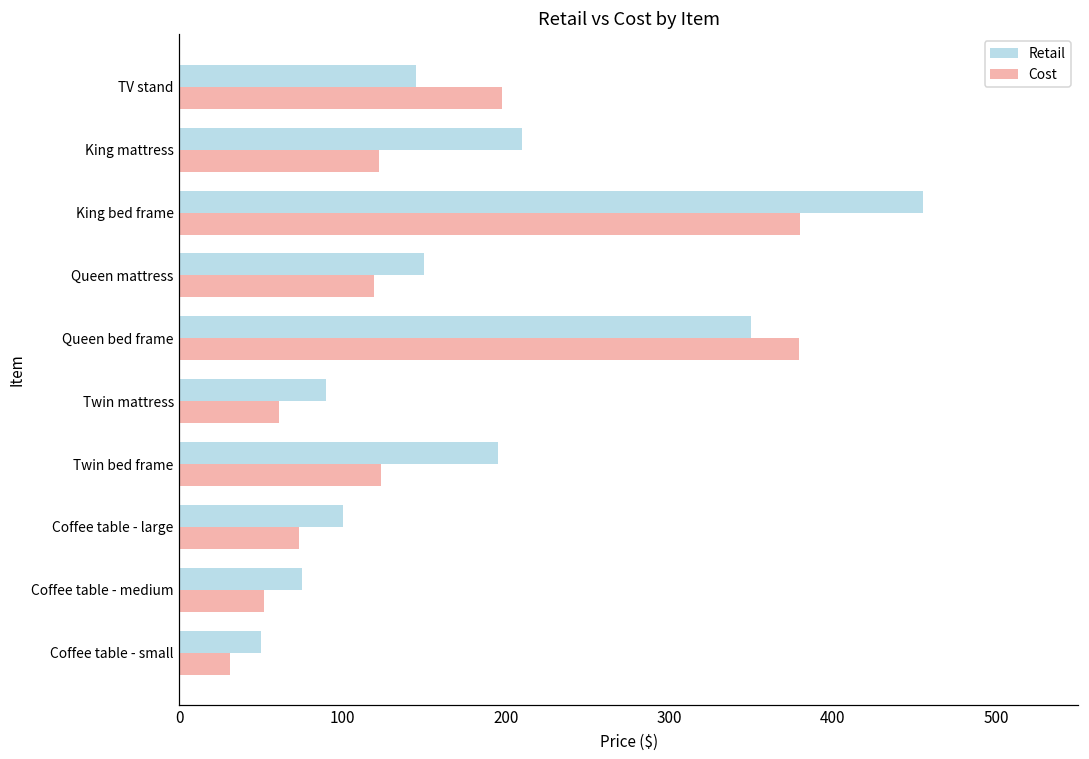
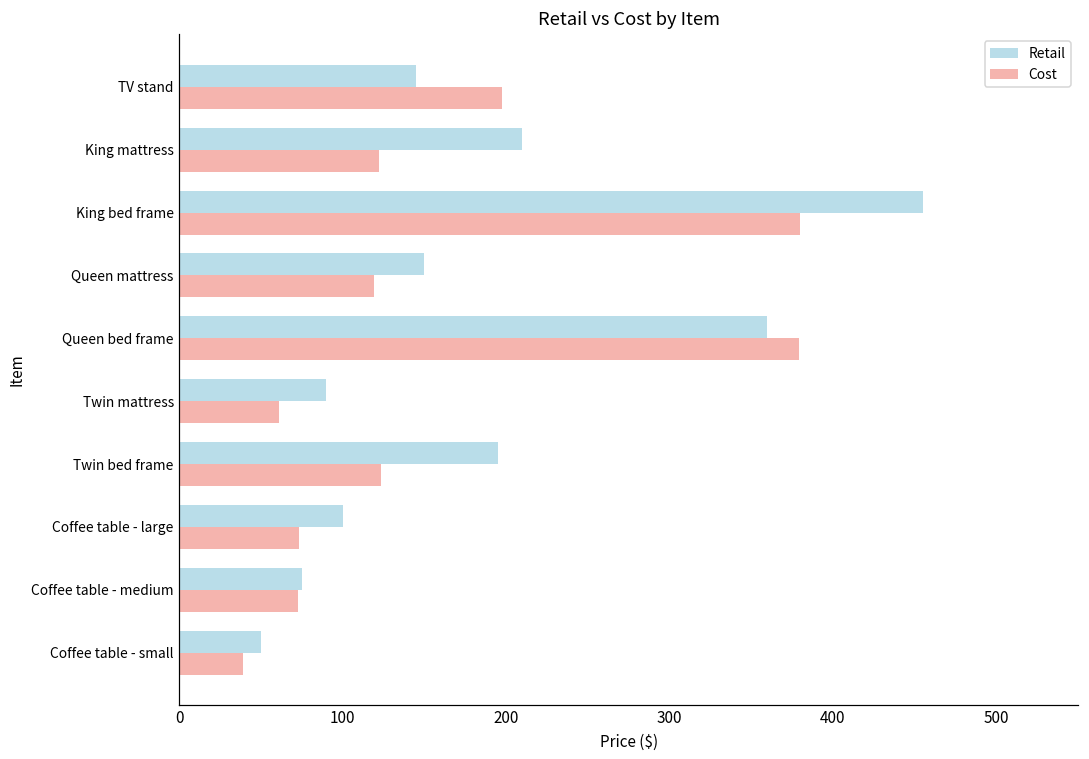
Retail, Queen bed frame: 350 -> 360
Cost, Coffee table - medium: 52 -> 73
Cost, Coffee table - small: 31 -> 39
